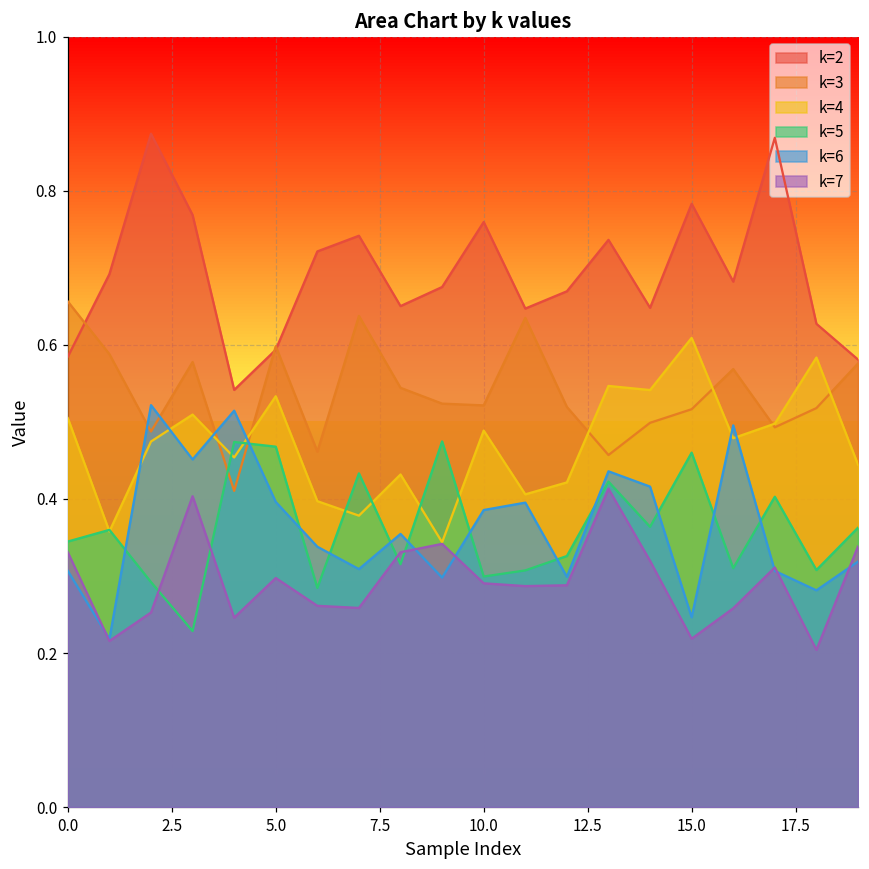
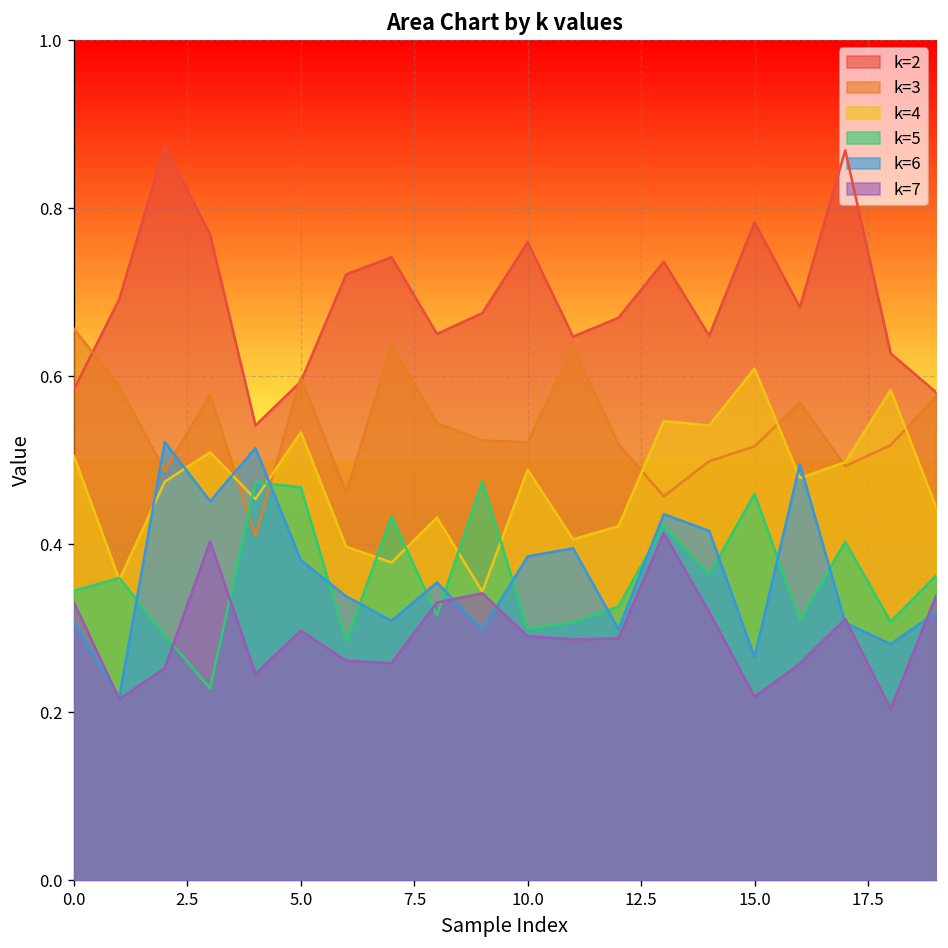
k=6, 5.0: 0.40 -> 0.38
k=6, 15.0: 0.25 -> 0.27
